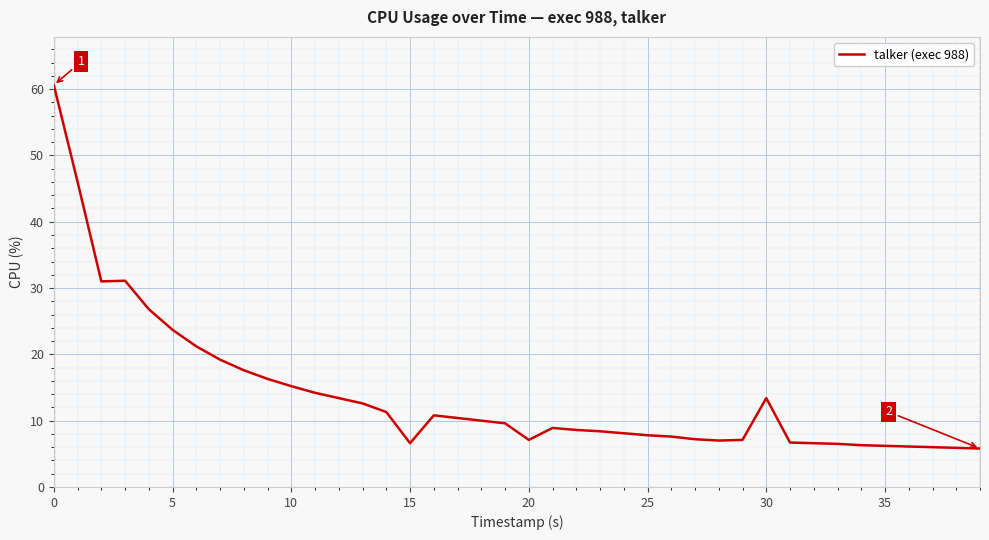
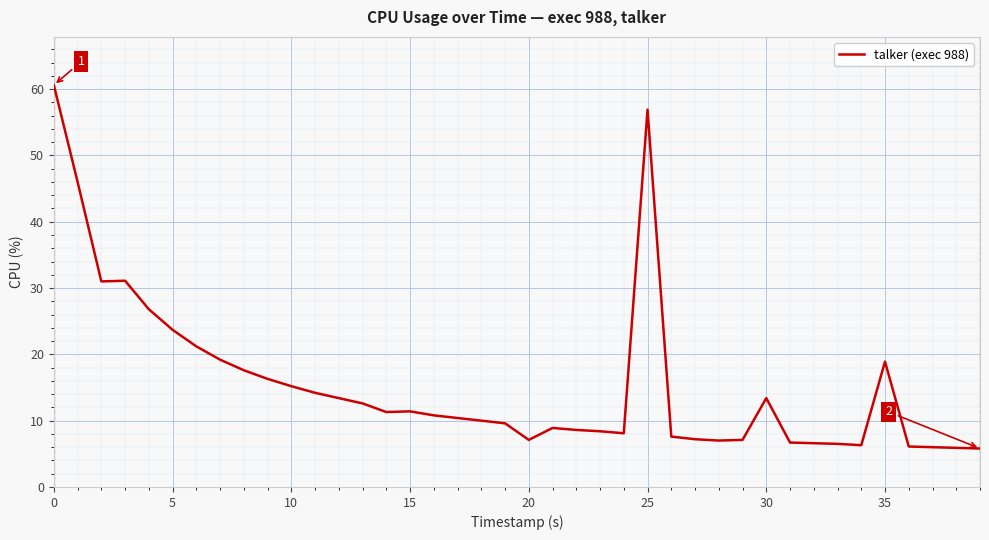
15: 7 -> 11
25: 8 -> 57
35: 6 -> 19
